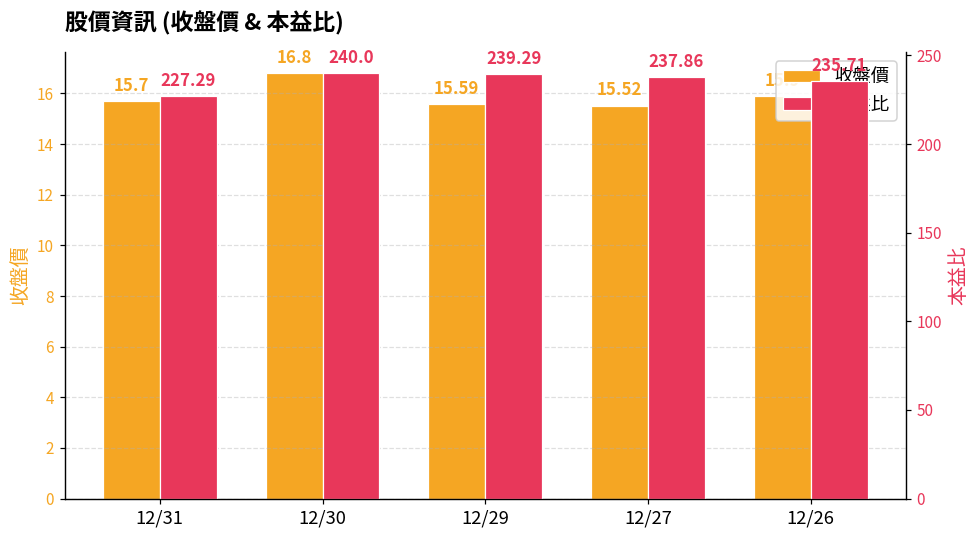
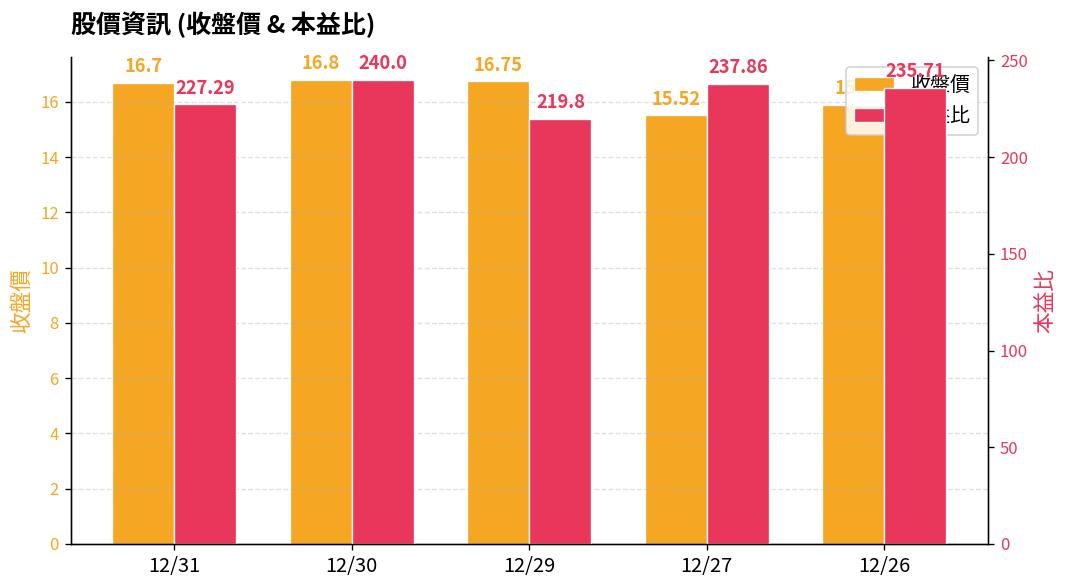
收盤價, 12/31: 15.7 -> 16.7
收盤價, 12/29: 15.59 -> 16.75
本益比, 12/29: 239.29 -> 219.8
